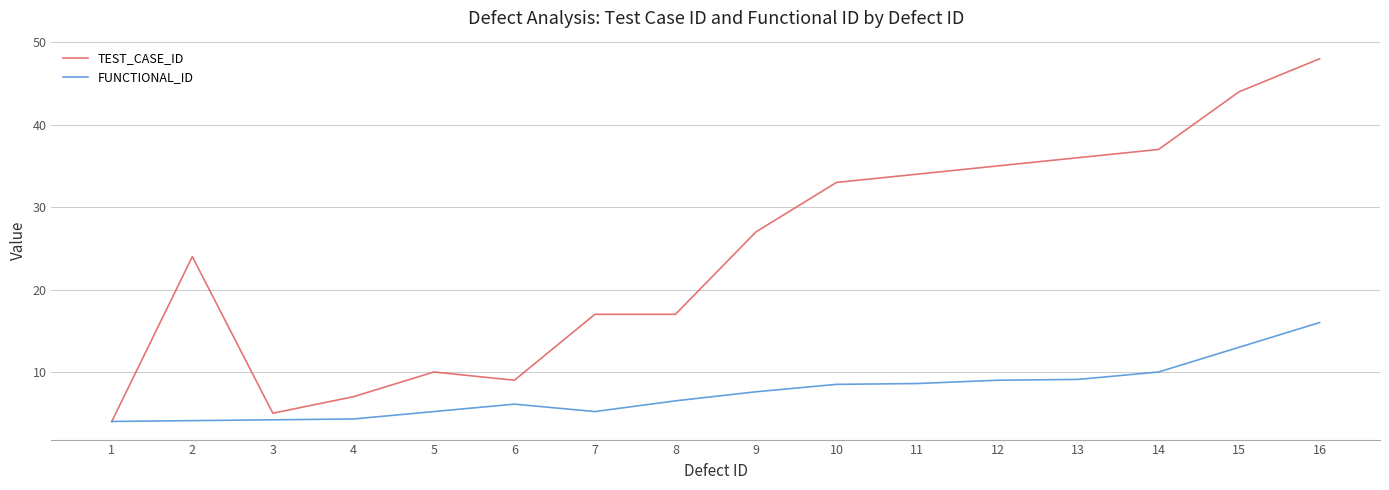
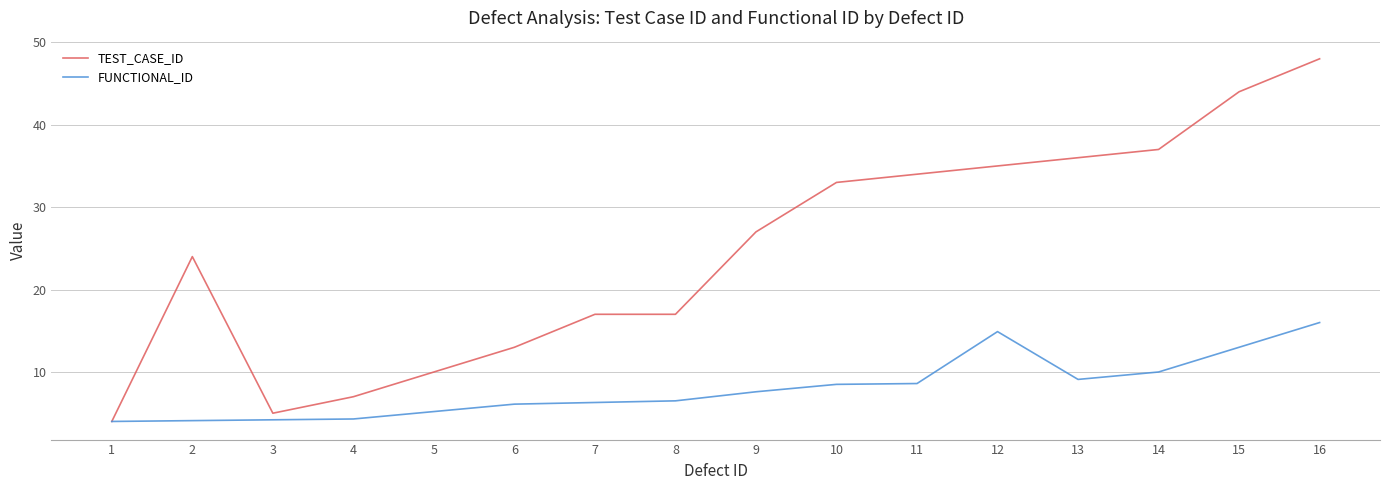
TEST_CASE_ID, 6: 9 -> 13
FUNCTIONAL_ID, 7: 5 -> 6
FUNCTIONAL_ID, 12: 9 -> 15
